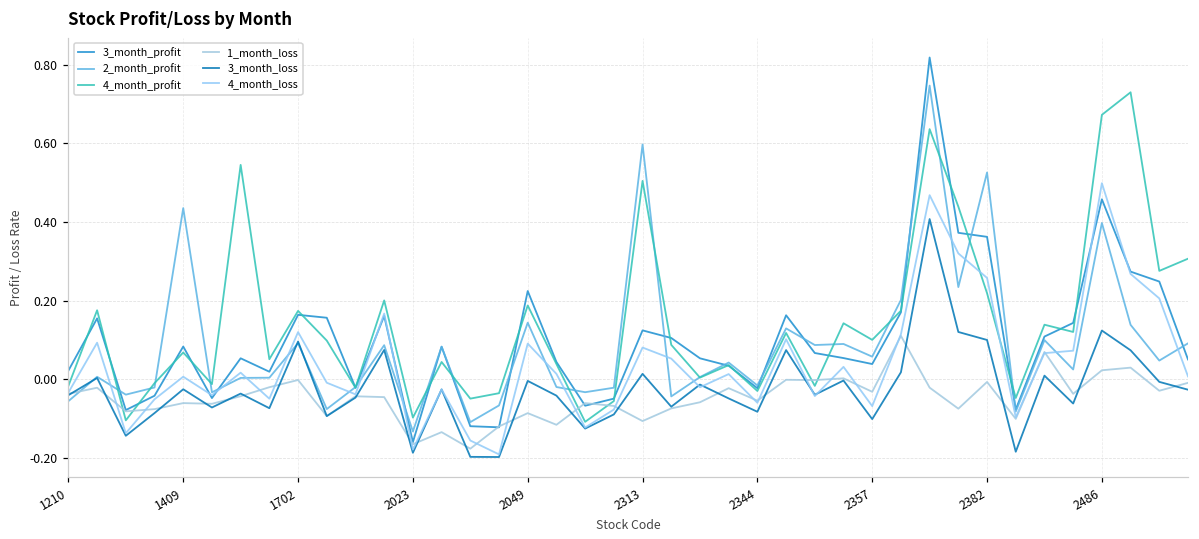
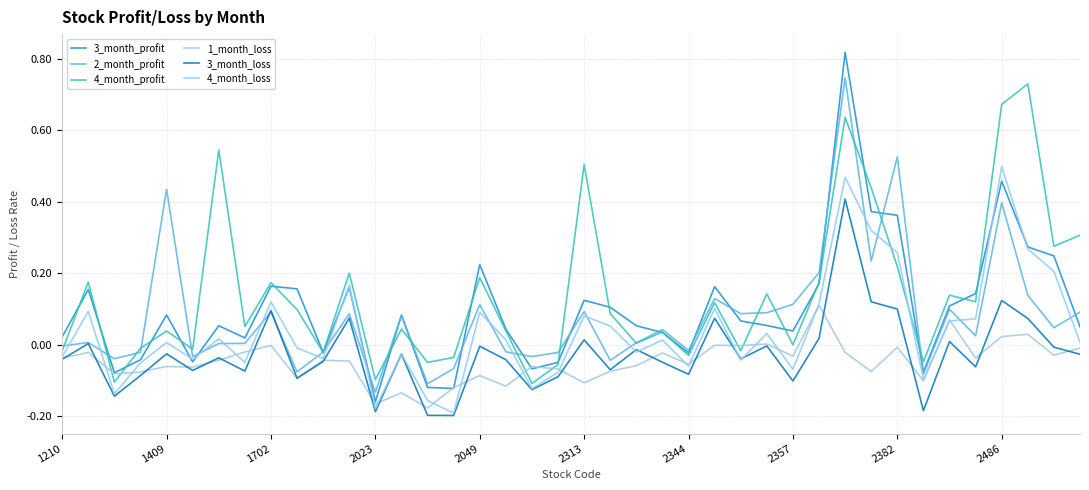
2_month_profit, 1210: -0.06 -> 0.00
4_month_profit, 1409: 0.07 -> 0.04
2_month_profit, 2049: 0.14 -> 0.11
2_month_profit, 2313: 0.60 -> 0.09
2_month_profit, 2357: 0.06 -> 0.11
4_month_profit, 2357: 0.1 -> 0.0
